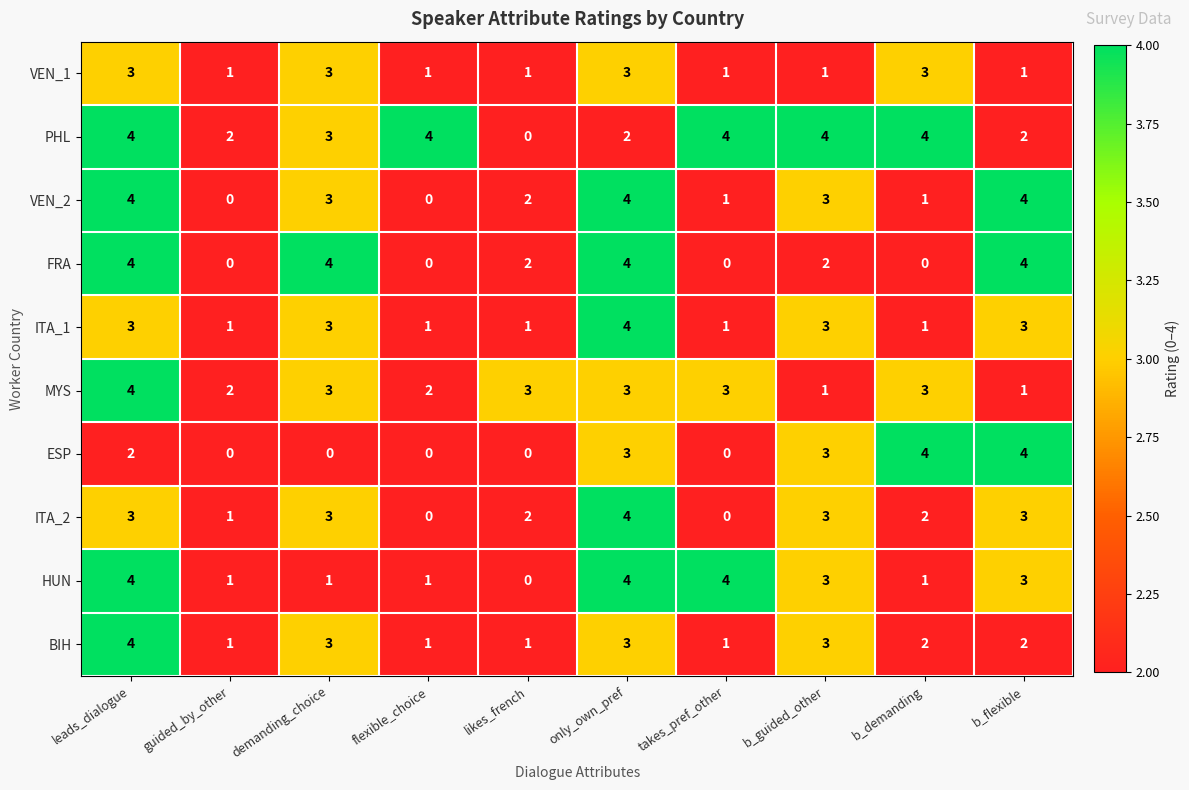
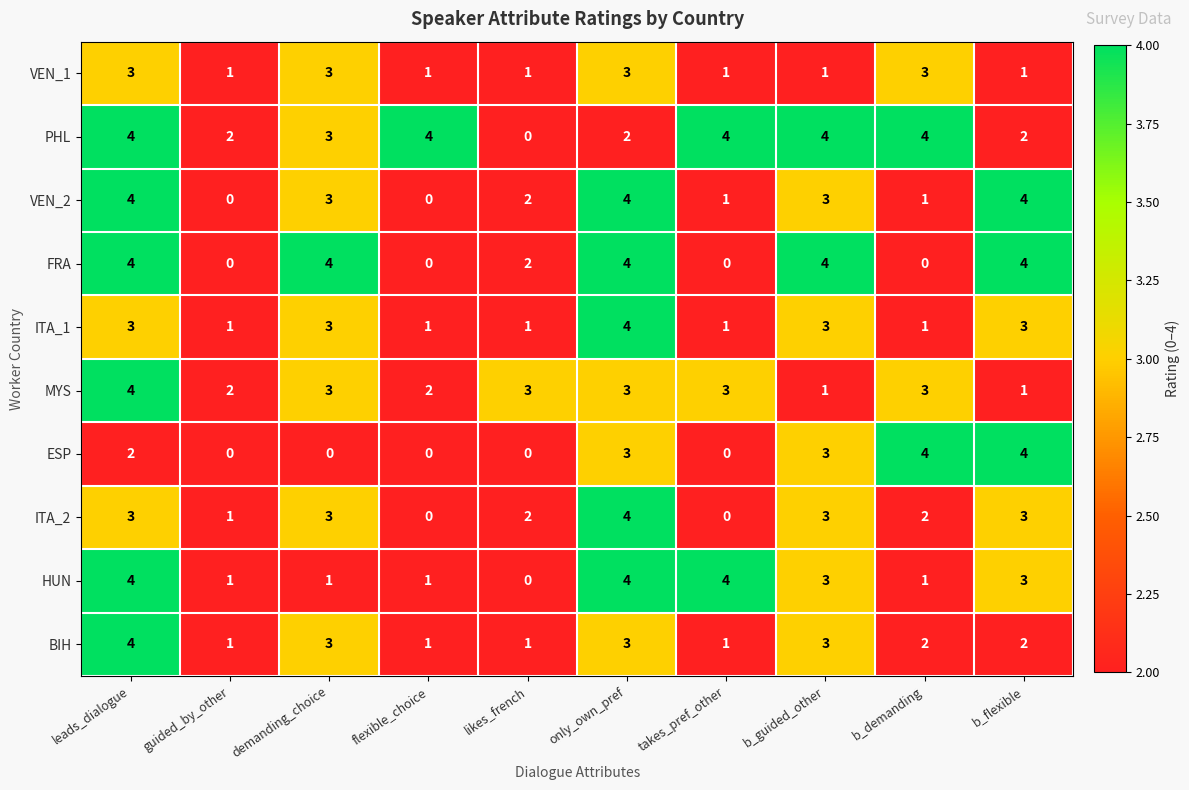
FRA, b_guided_other: 2 -> 4
